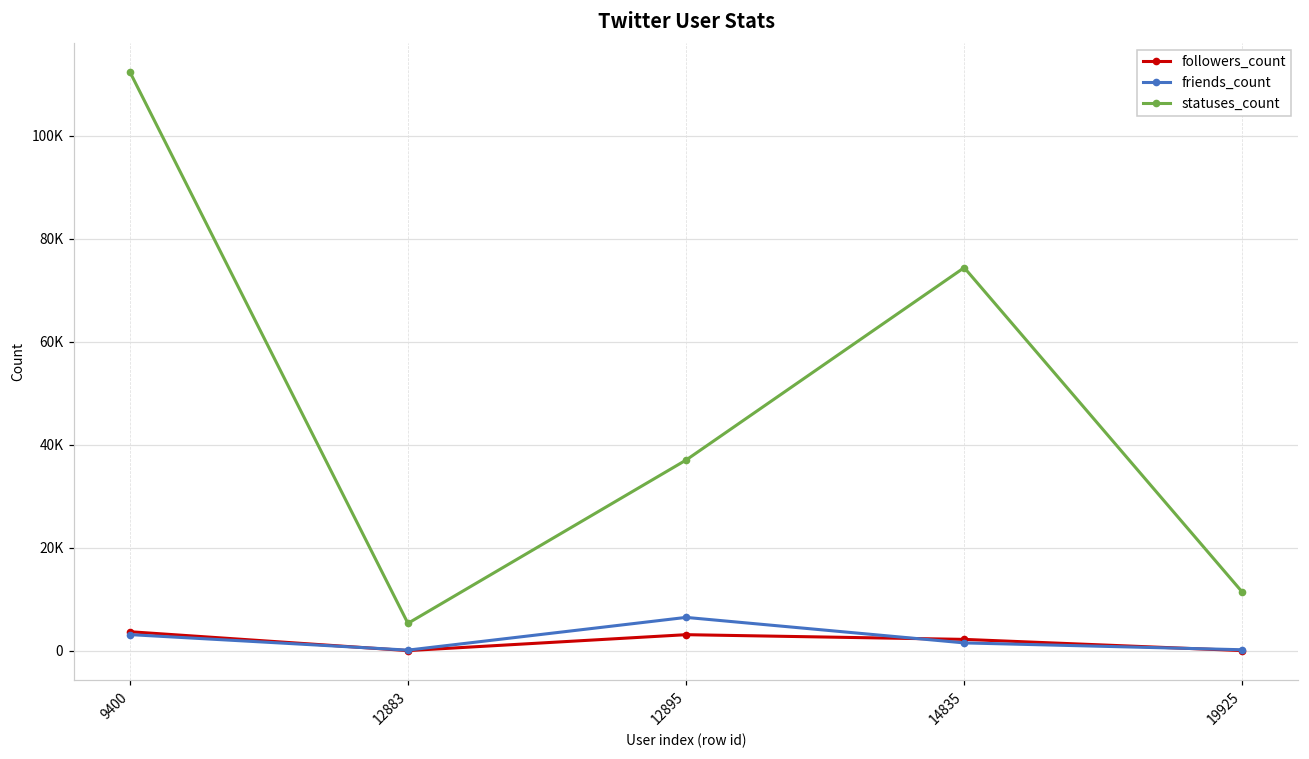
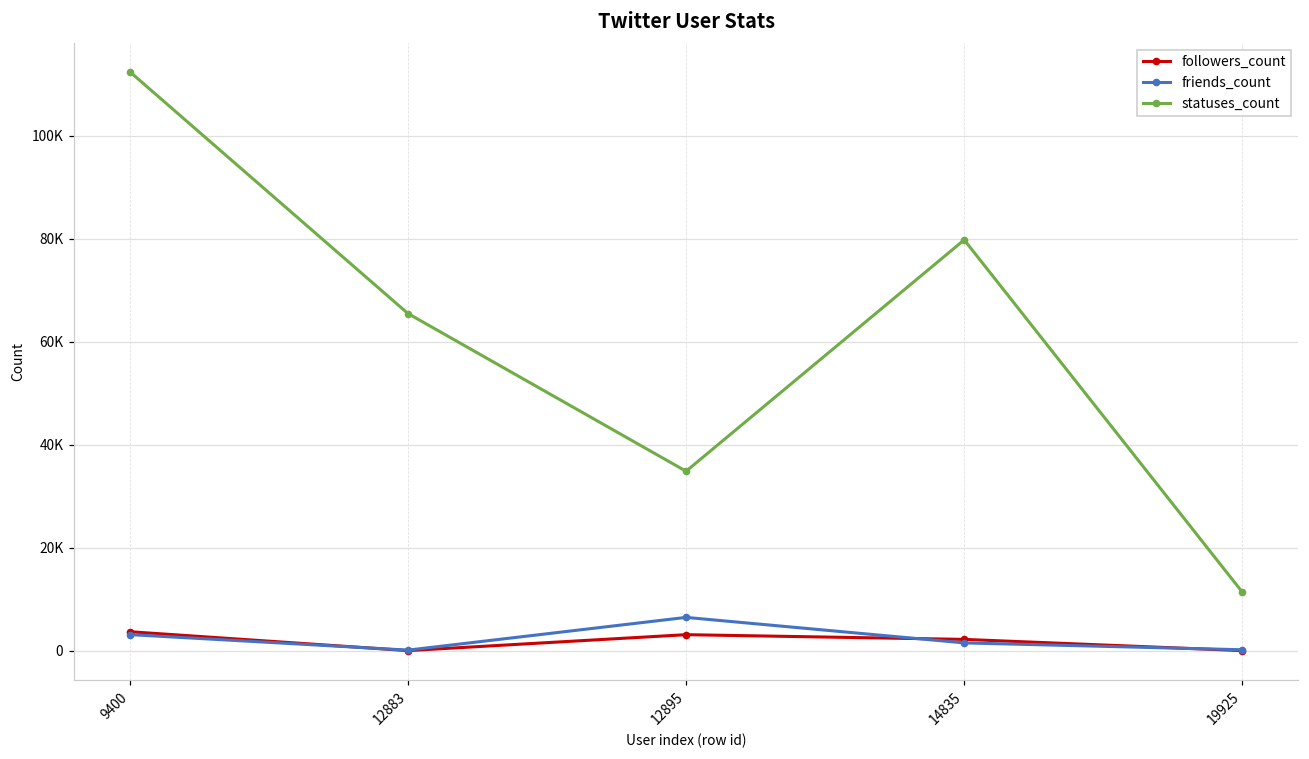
statuses_count, 12883: 5000 -> 66000
statuses_count, 12895: 37000 -> 35000
statuses_count, 14835: 74000 -> 80000
